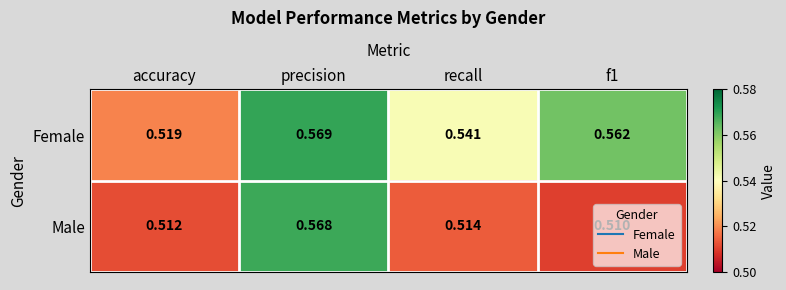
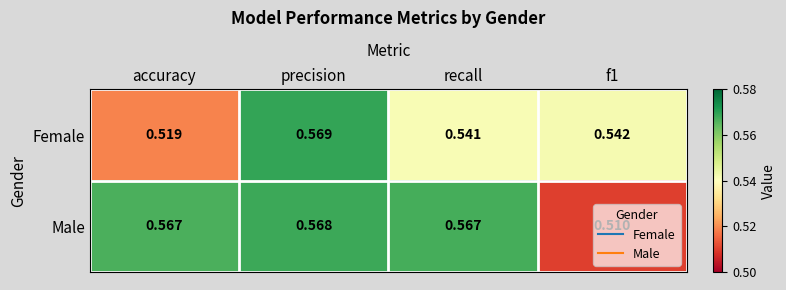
Female, f1: 0.562 -> 0.542
Male, accuracy: 0.512 -> 0.567
Male, recall: 0.514 -> 0.567
